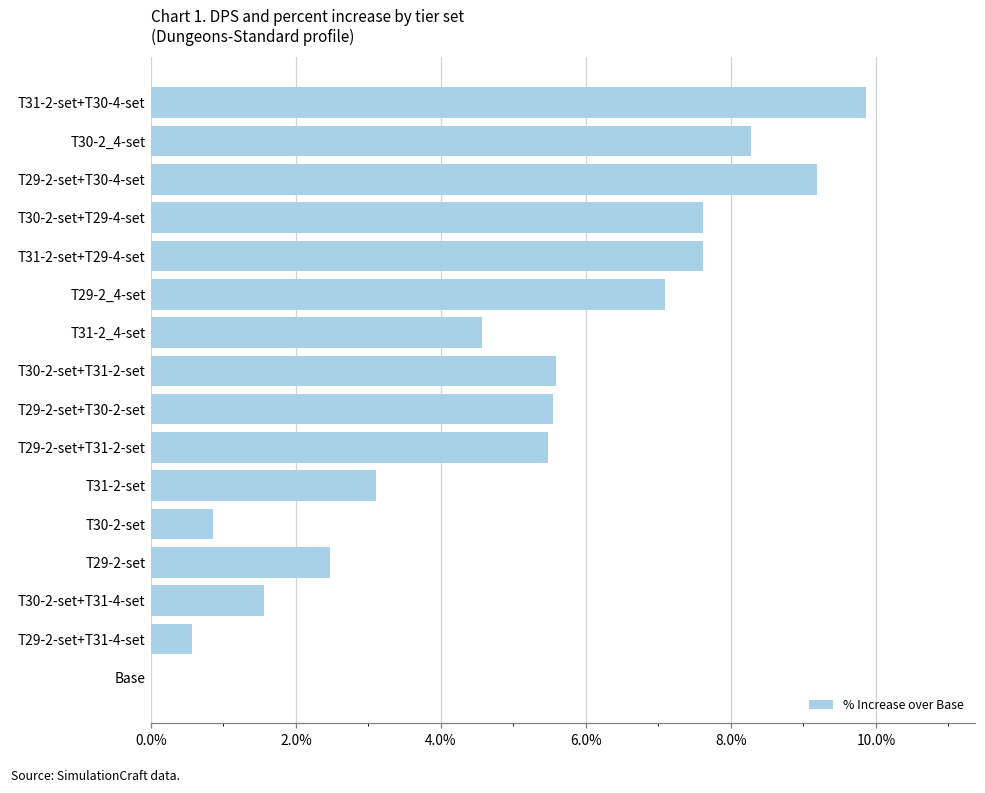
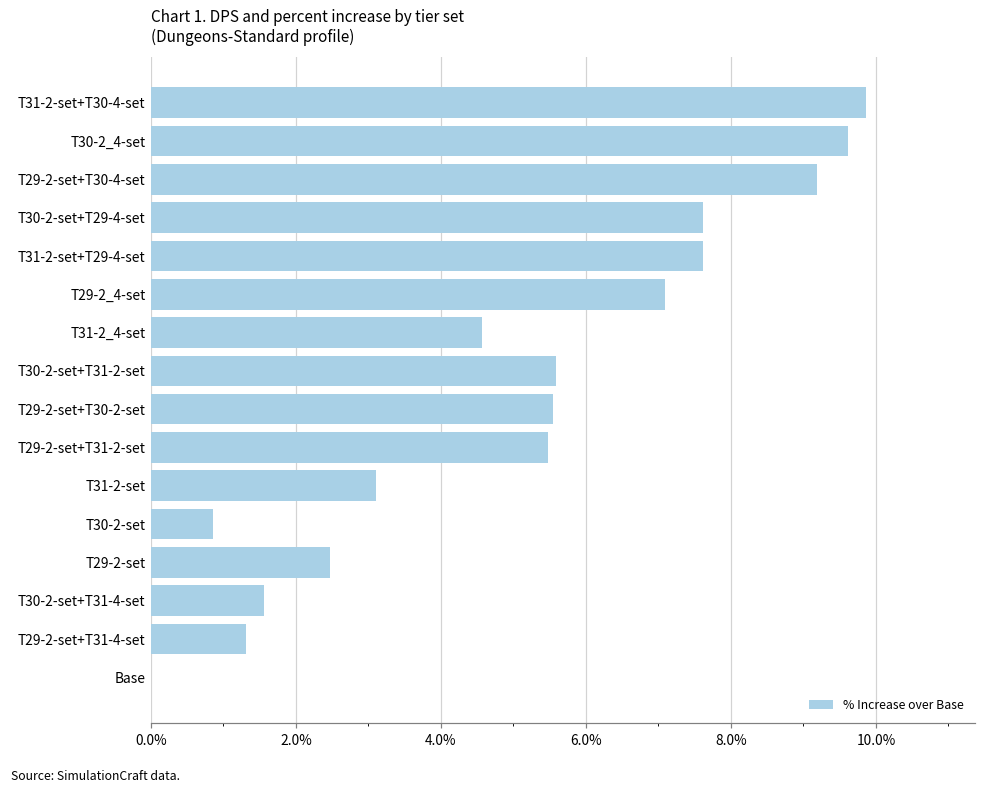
T30-2_4-set: 8.3% -> 9.6%
T29-2-set+T31-4-set: 0.6% -> 1.3%
